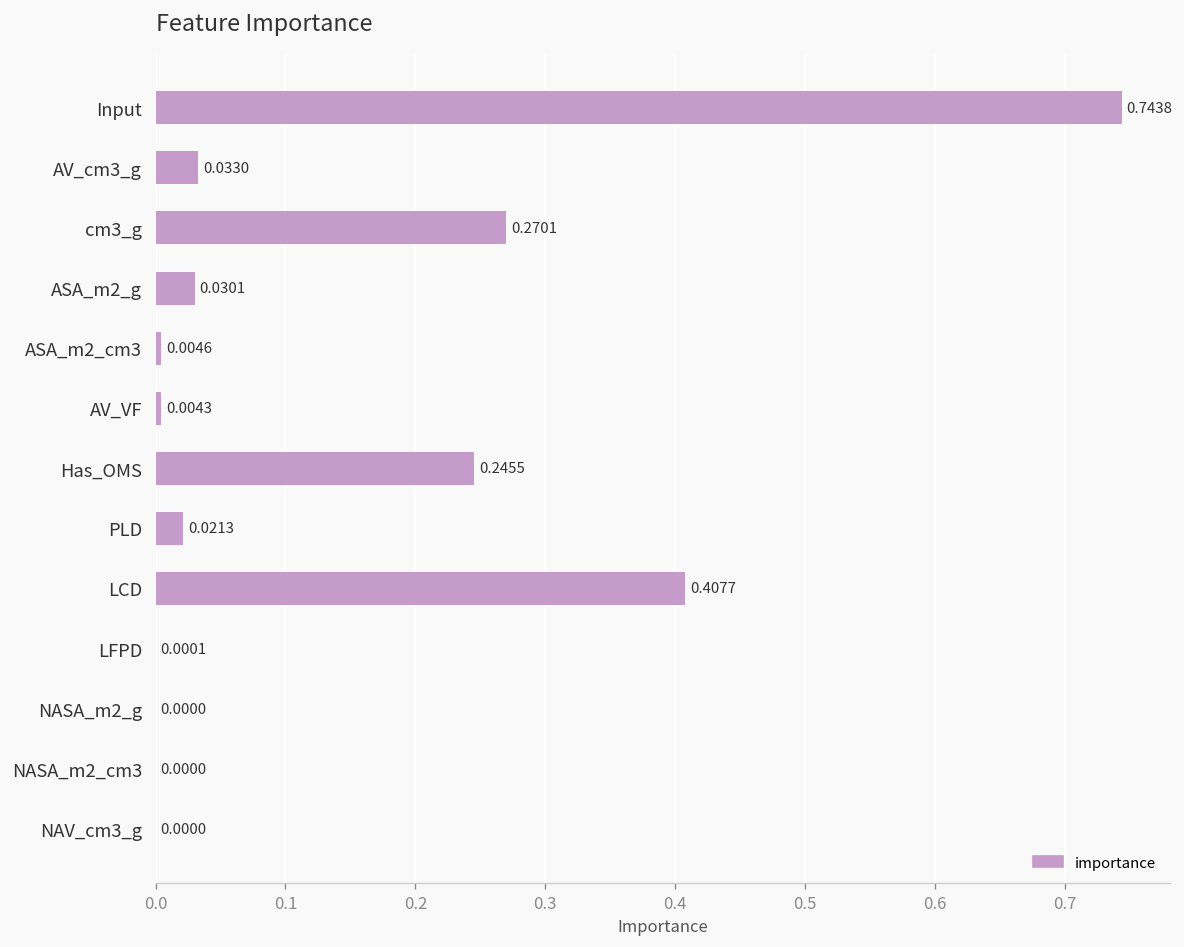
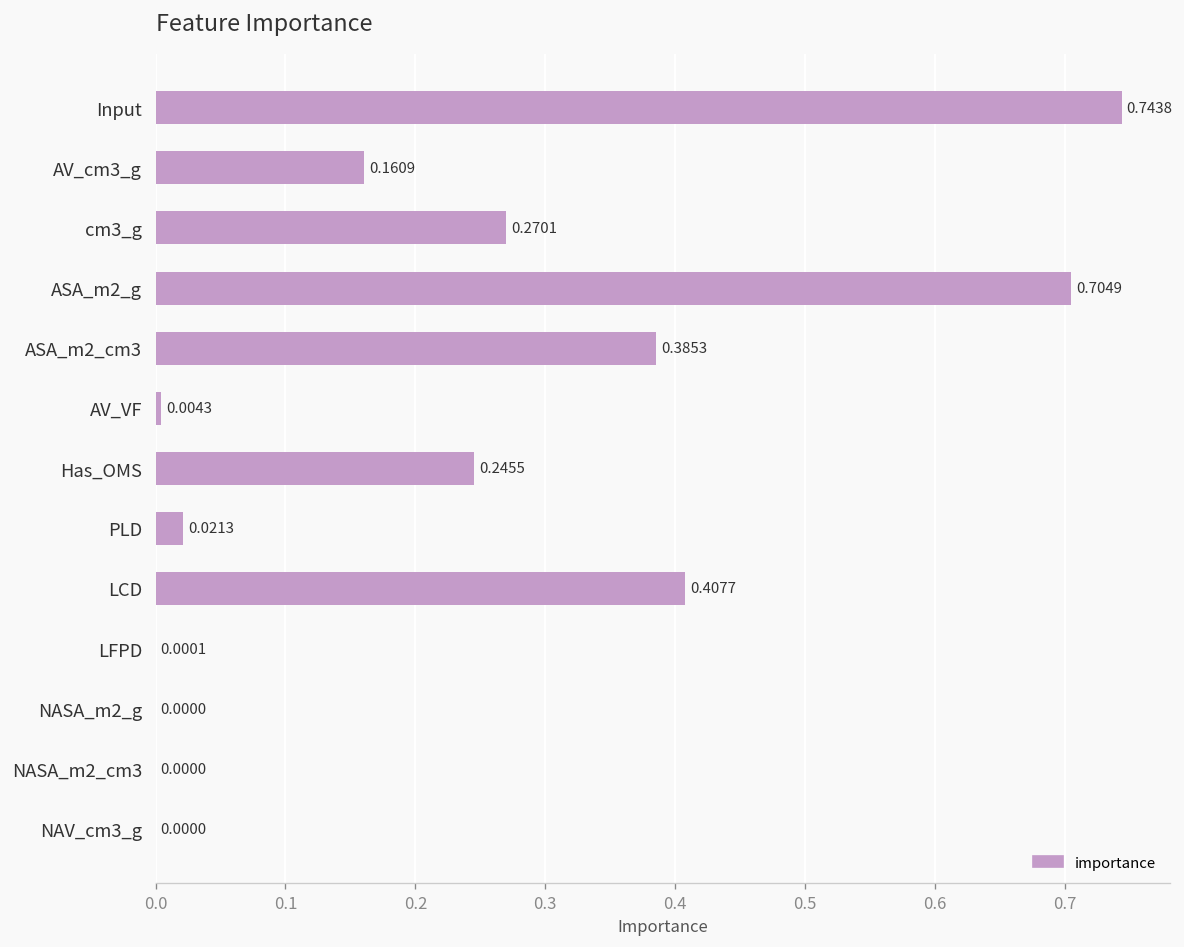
AV_cm3_g: 0.0330 -> 0.1609
ASA_m2_g: 0.0301 -> 0.7049
ASA_m2_cm3: 0.0046 -> 0.3853
